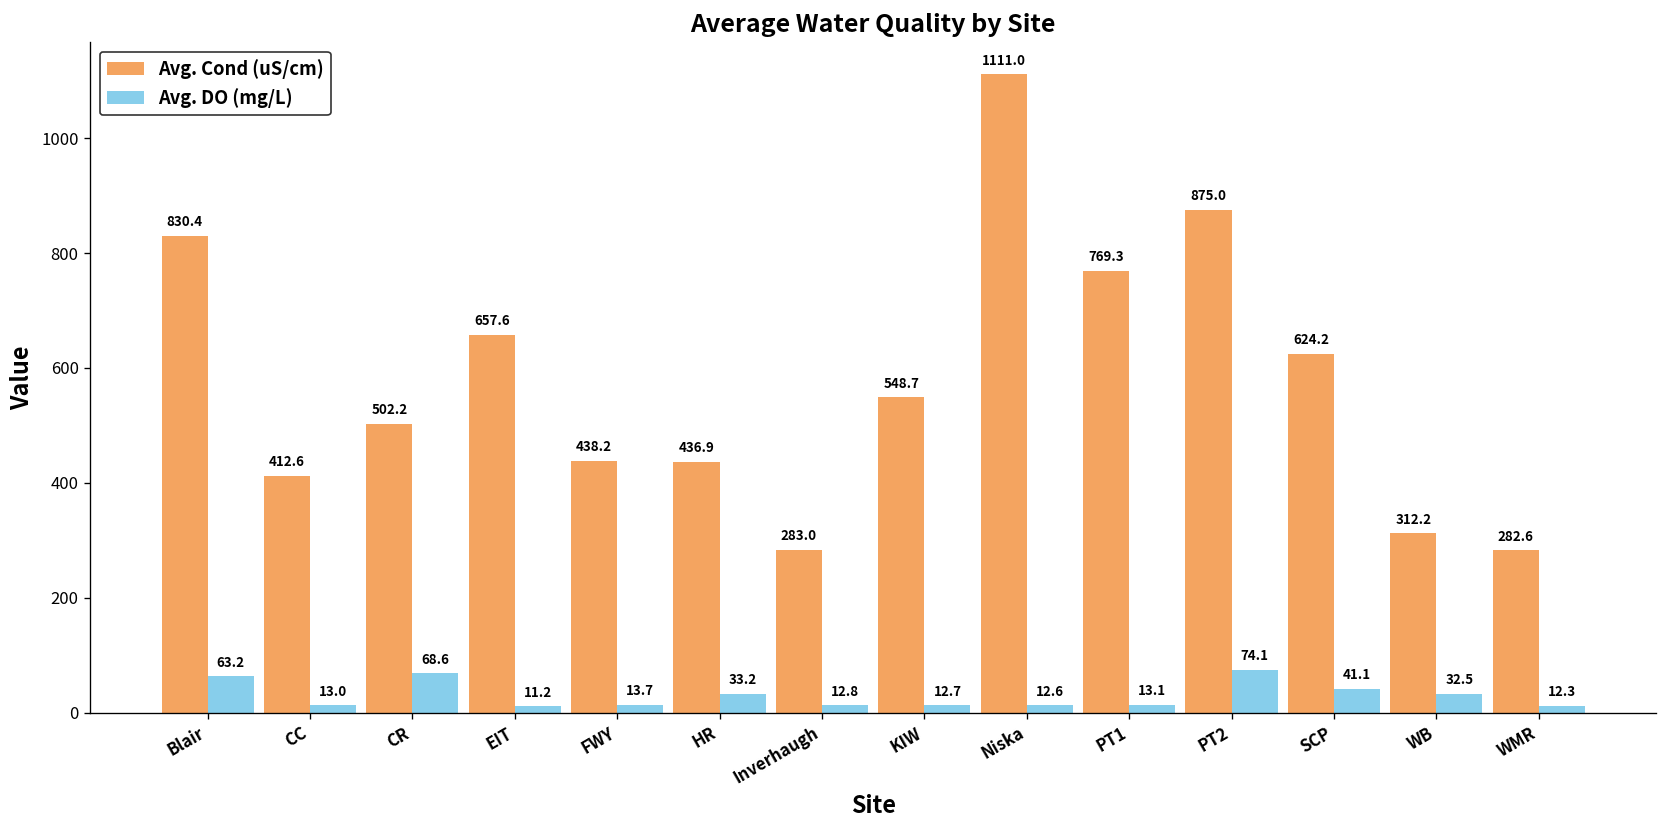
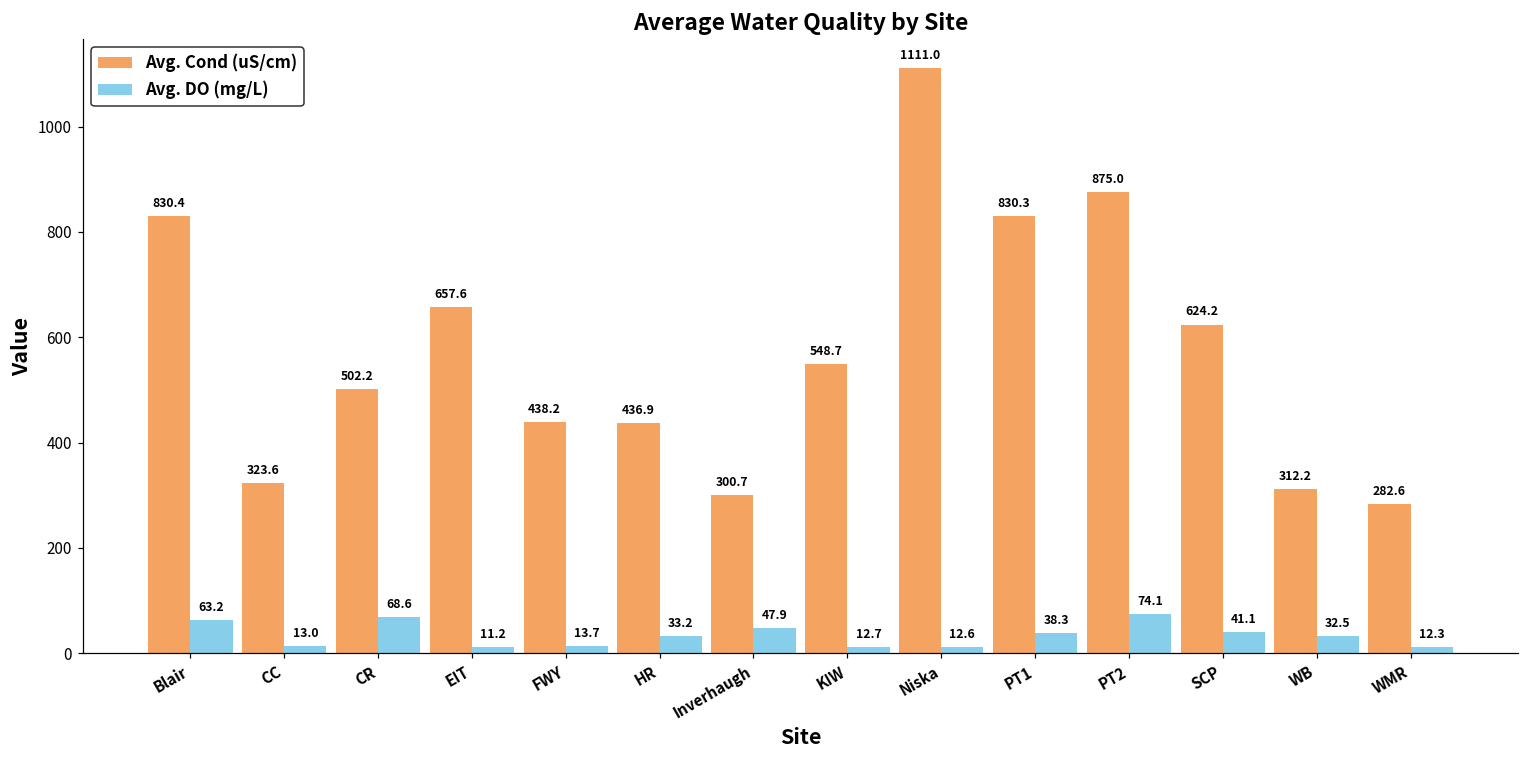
Avg. Cond (uS/cm), CC: 412.6 -> 323.6
Avg. Cond (uS/cm), Inverhaugh: 283.0 -> 300.7
Avg. DO (mg/L), Inverhaugh: 12.8 -> 47.9
Avg. Cond (uS/cm), PT1: 769.3 -> 830.3
Avg. DO (mg/L), PT1: 13.1 -> 38.3
